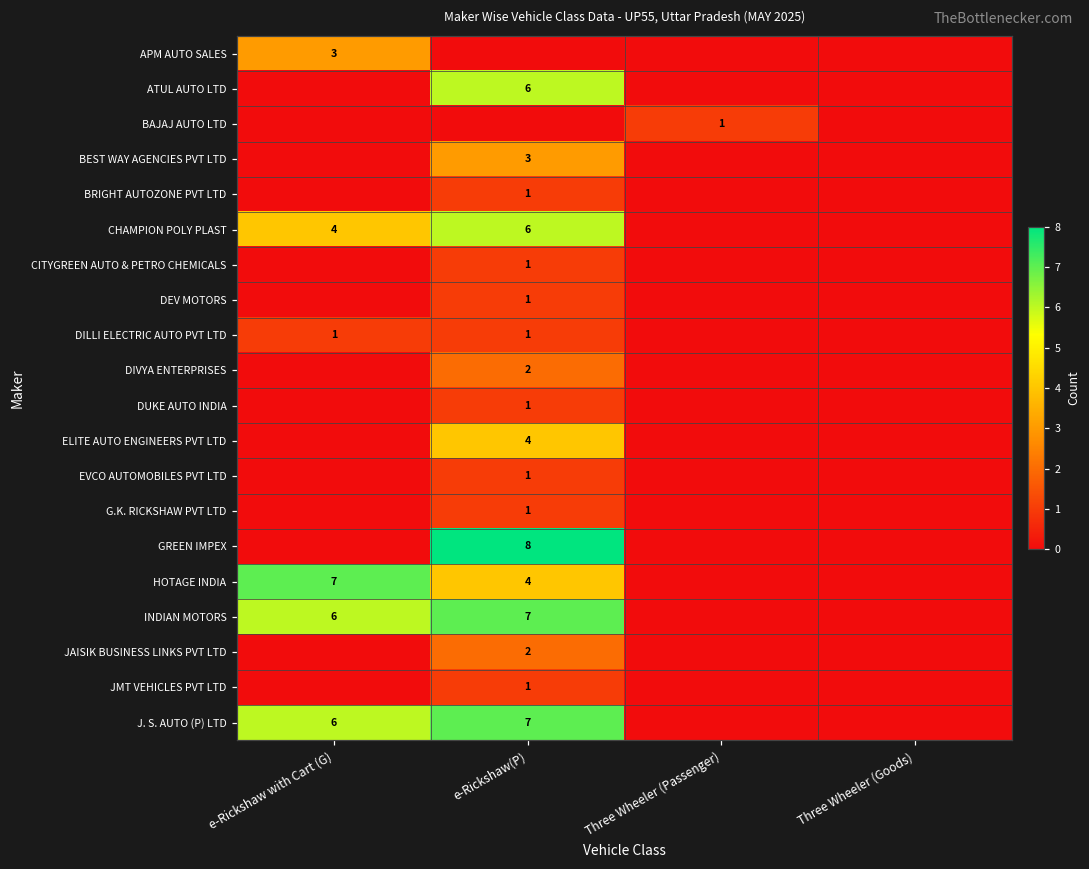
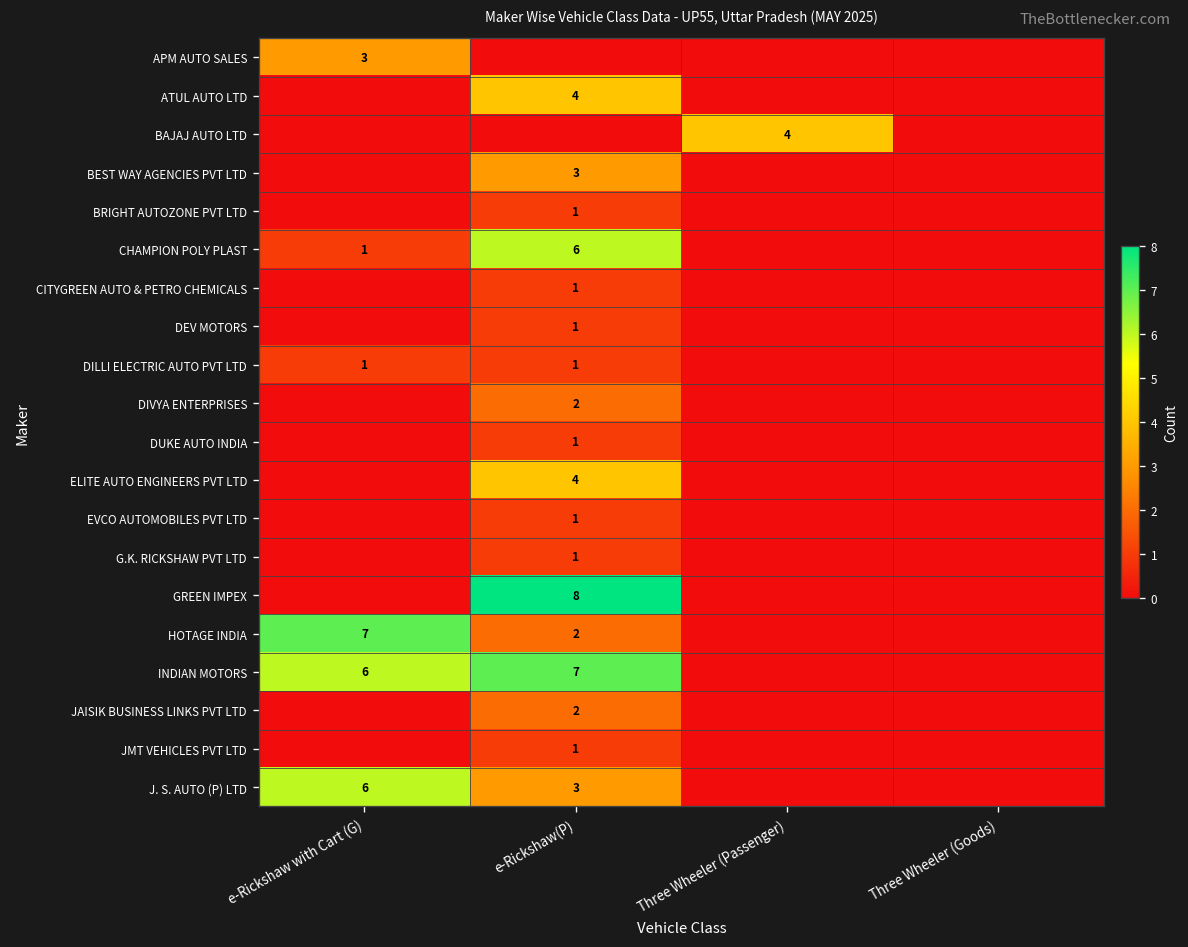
ATUL AUTO LTD, e-Rickshaw(P): 6 -> 4
BAJAJ AUTO LTD, Three Wheeler (Passenger): 1 -> 4
CHAMPION POLY PLAST, e-Rickshaw with Cart (G): 4 -> 1
HOTAGE INDIA, e-Rickshaw(P): 4 -> 2
J. S. AUTO (P) LTD, e-Rickshaw(P): 7 -> 3
